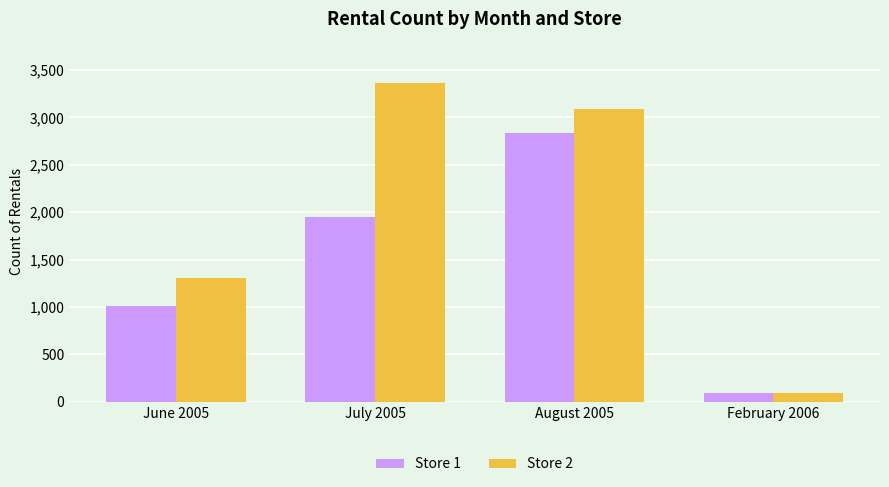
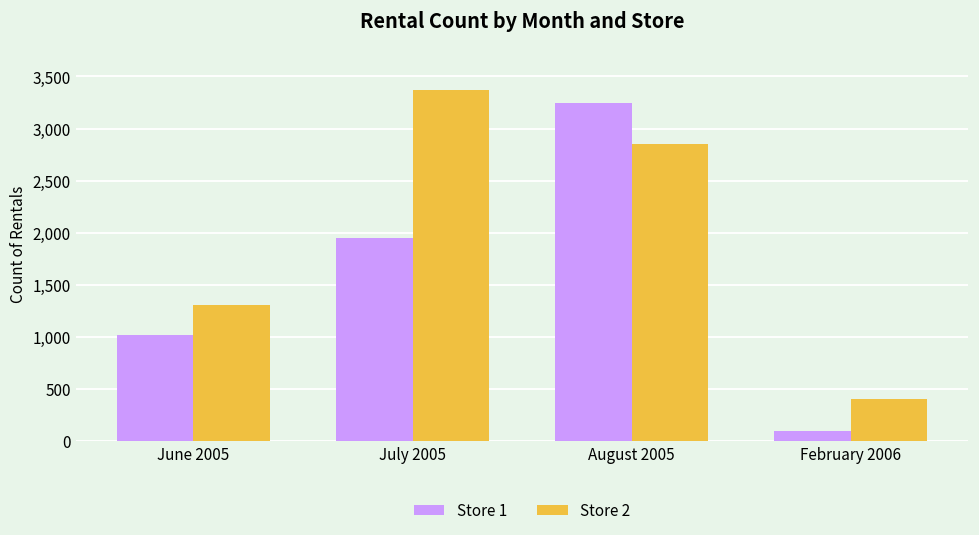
Store 1, August 2005: 2,800 -> 3,200
Store 2, August 2005: 3,100 -> 2,900
Store 2, February 2006: 100 -> 400
